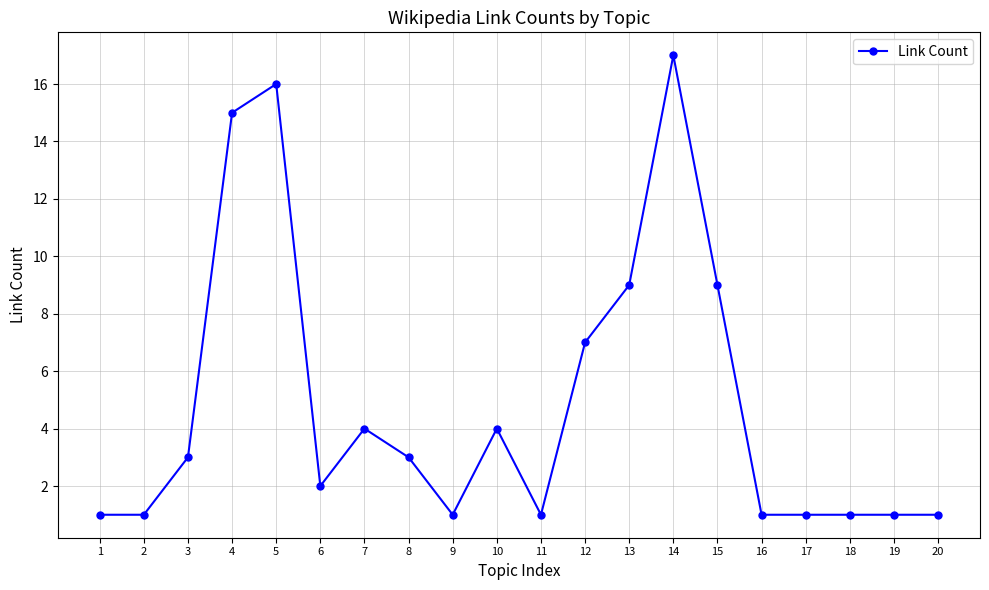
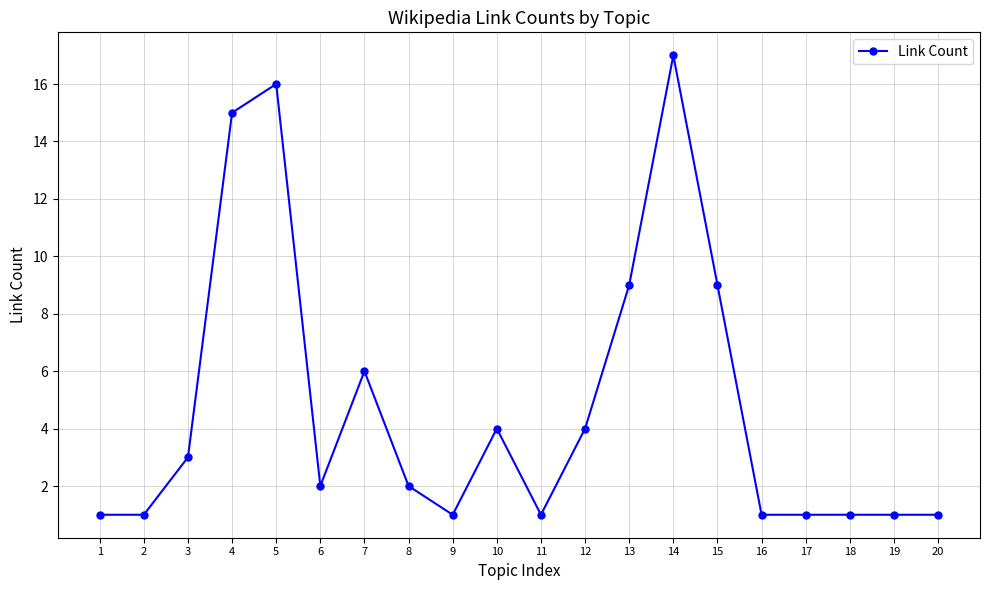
7: 4 -> 6
8: 3 -> 2
12: 7 -> 4
